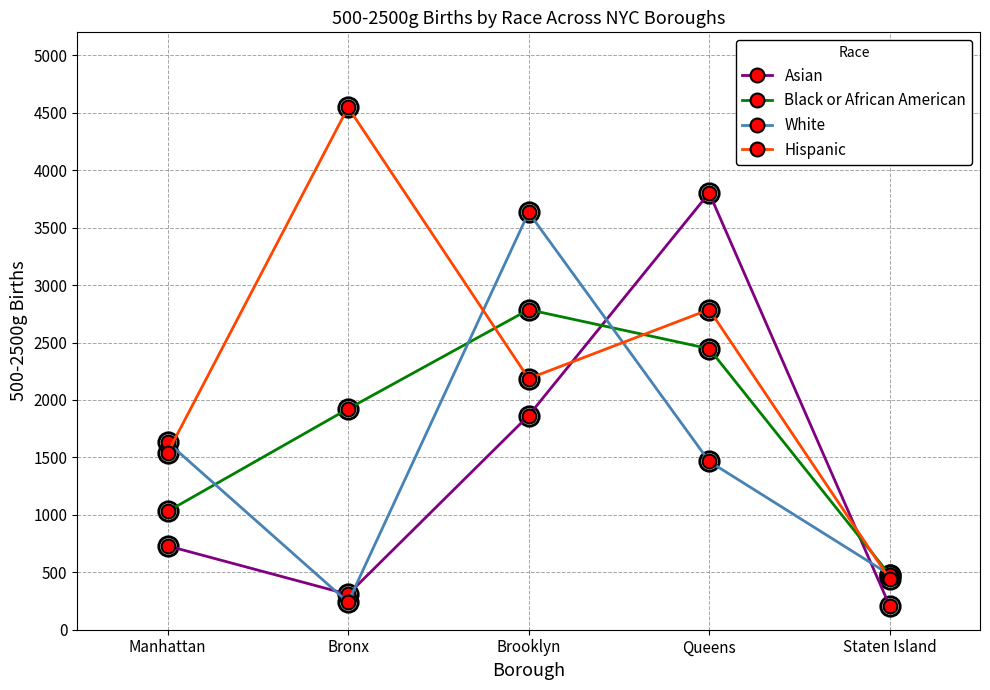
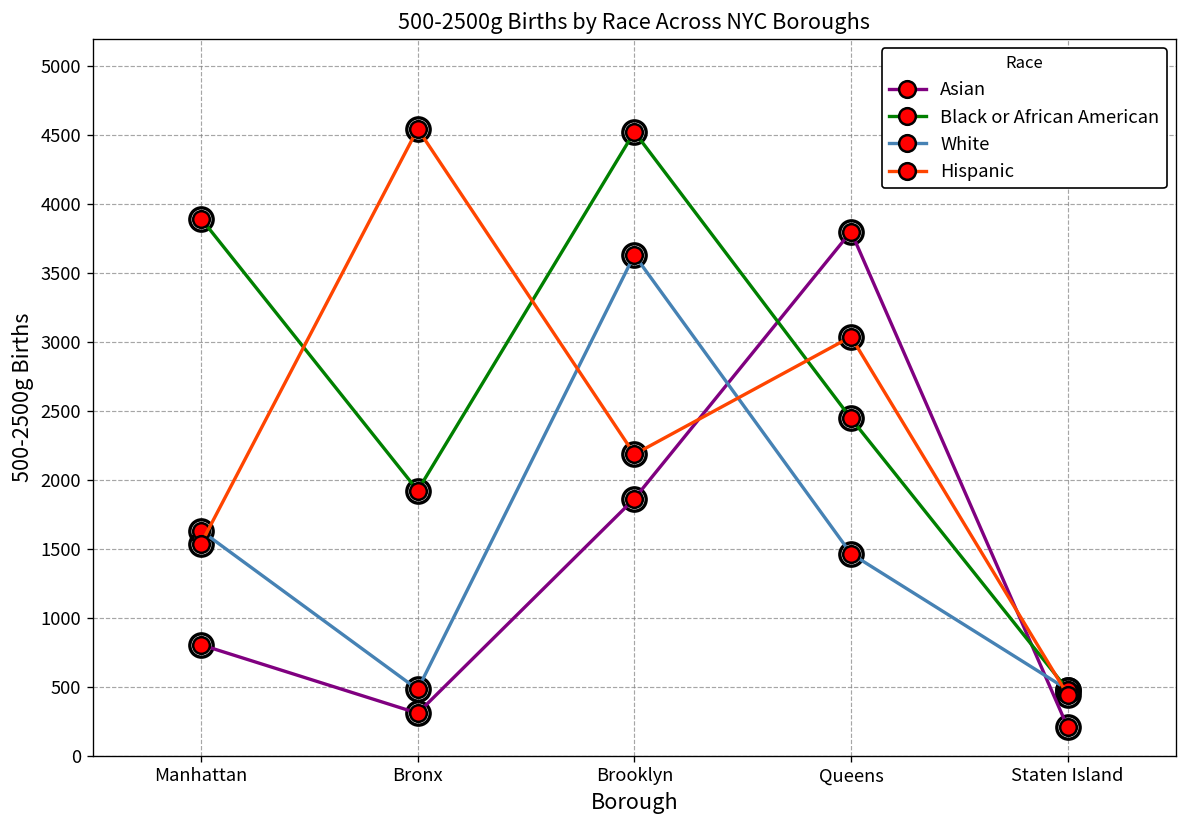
Asian, Manhattan: 730 -> 800
Black or African American, Manhattan: 1030 -> 3900
White, Bronx: 240 -> 480
Black or African American, Brooklyn: 2790 -> 4530
Hispanic, Queens: 2790 -> 3040
